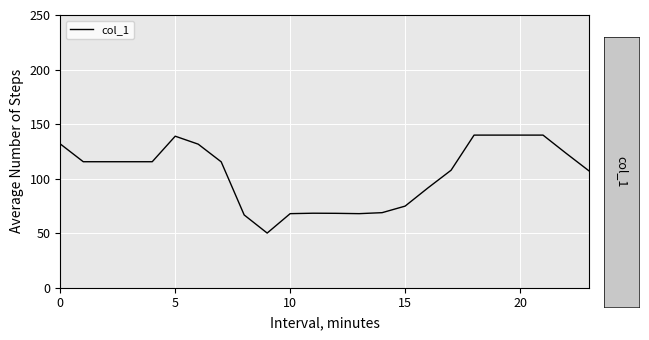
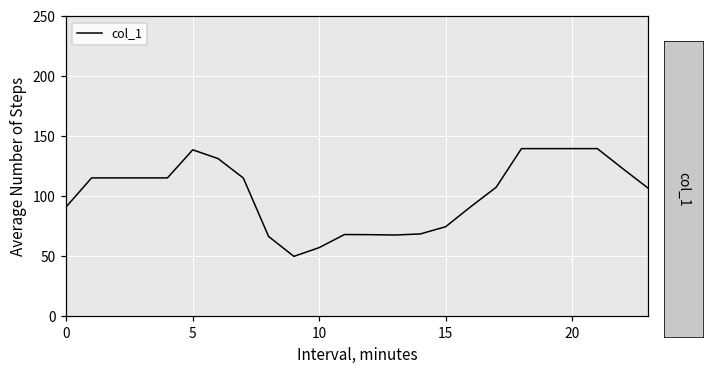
0: 132 -> 92
10: 68 -> 57
